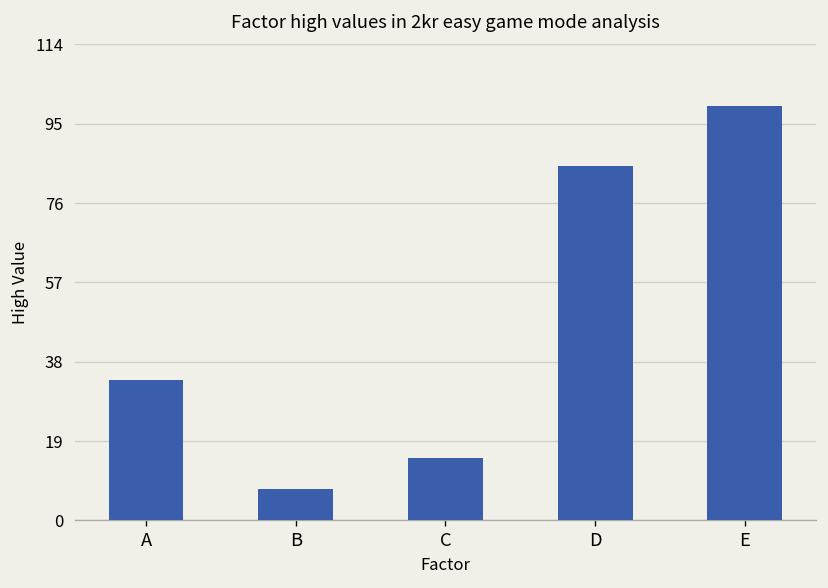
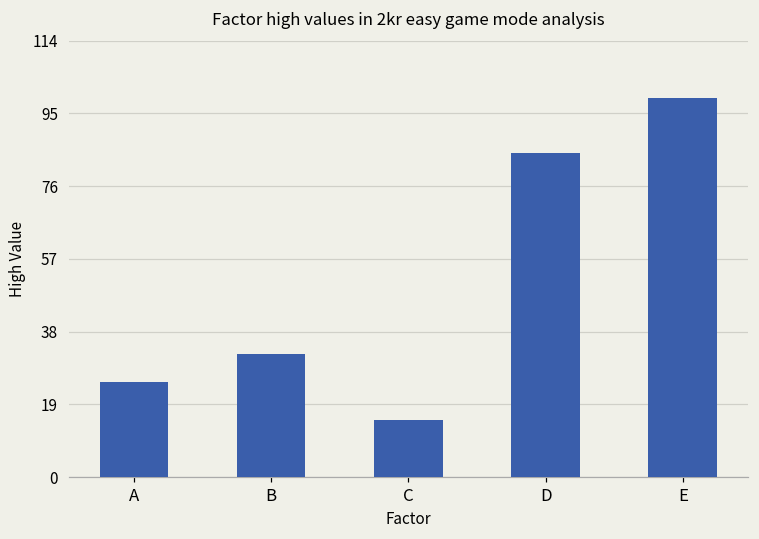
A: 34 -> 25
B: 7 -> 32
